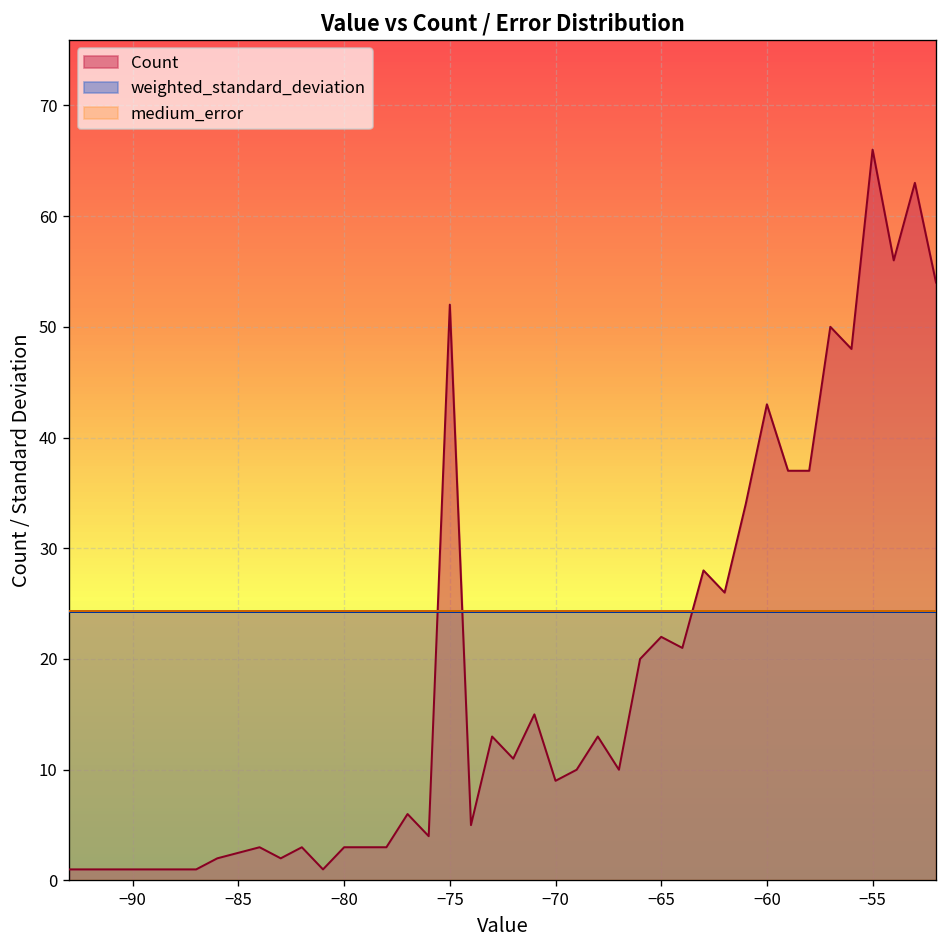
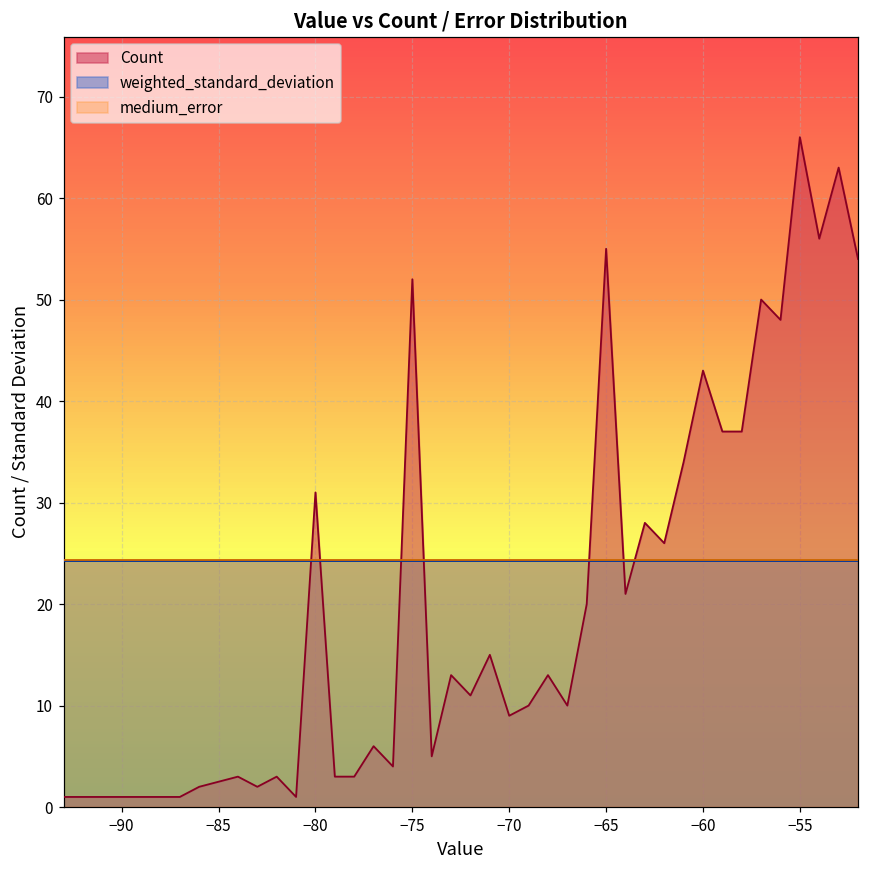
Count, −80: 3 -> 31
Count, −65: 22 -> 55
